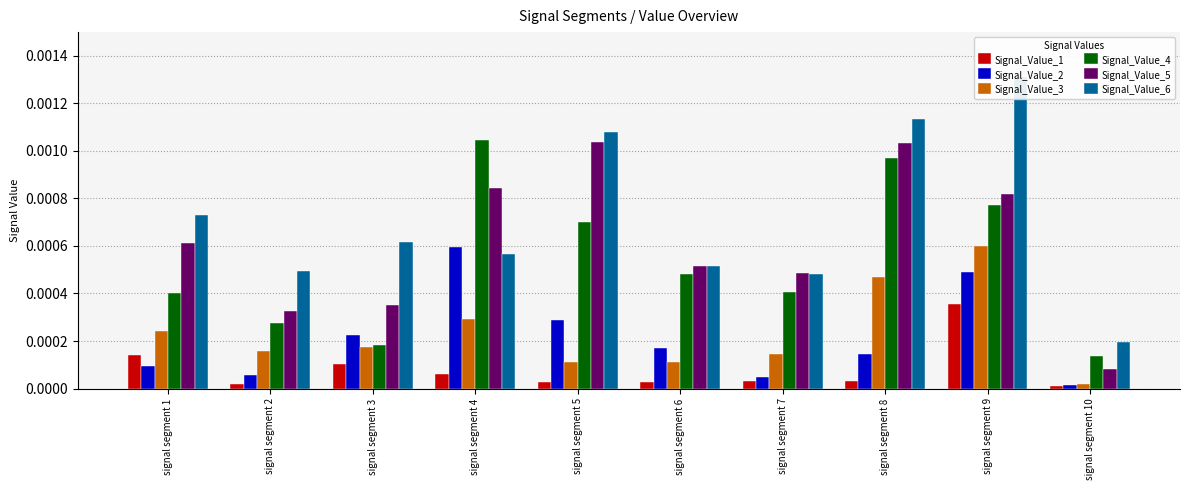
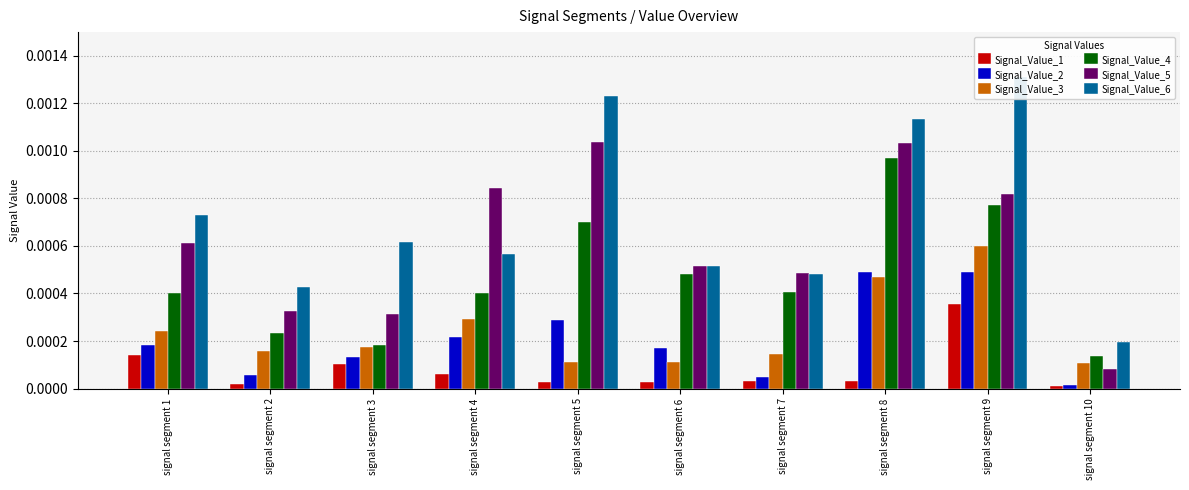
Signal_Value_2, signal segment 1: 0.00010 -> 0.00018
Signal_Value_4, signal segment 2: 0.00028 -> 0.00023
Signal_Value_6, signal segment 2: 0.00049 -> 0.00043
Signal_Value_2, signal segment 3: 0.00023 -> 0.00013
Signal_Value_5, signal segment 3: 0.00035 -> 0.00032
Signal_Value_2, signal segment 4: 0.00060 -> 0.00022
Signal_Value_4, signal segment 4: 0.00105 -> 0.00040
Signal_Value_6, signal segment 5: 0.00108 -> 0.00123
Signal_Value_2, signal segment 8: 0.00014 -> 0.00049
Signal_Value_3, signal segment 10: 0.00002 -> 0.00011
